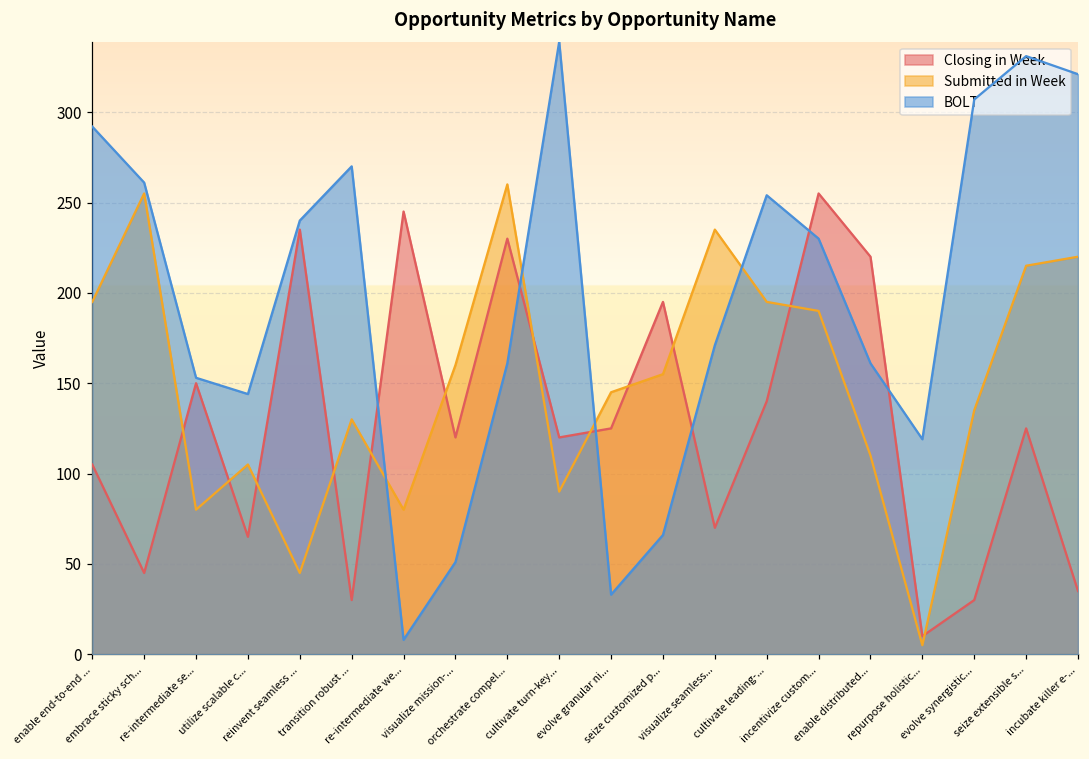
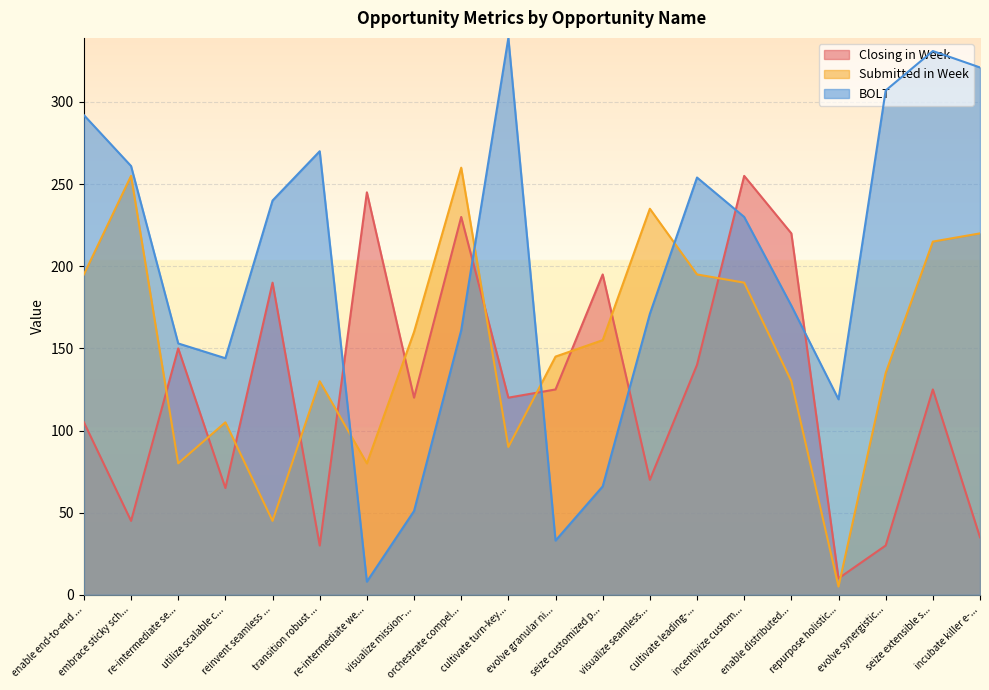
Closing in Week, reinvent seamless ...: 235 -> 190
Submitted in Week, enable distributed...: 110 -> 130
BOLT, enable distributed...: 161 -> 176
